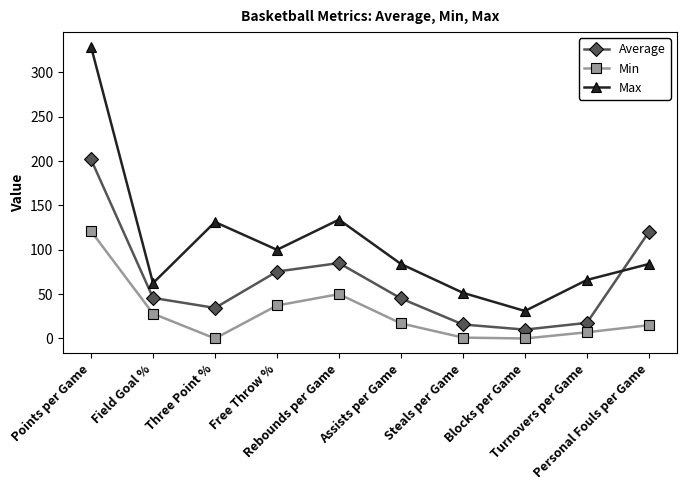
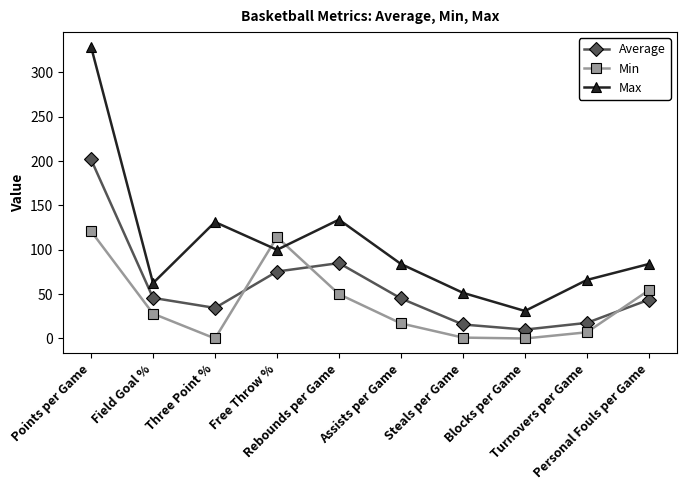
Min, Free Throw %: 40 -> 110
Average, Personal Fouls per Game: 120 -> 40
Min, Personal Fouls per Game: 20 -> 50
